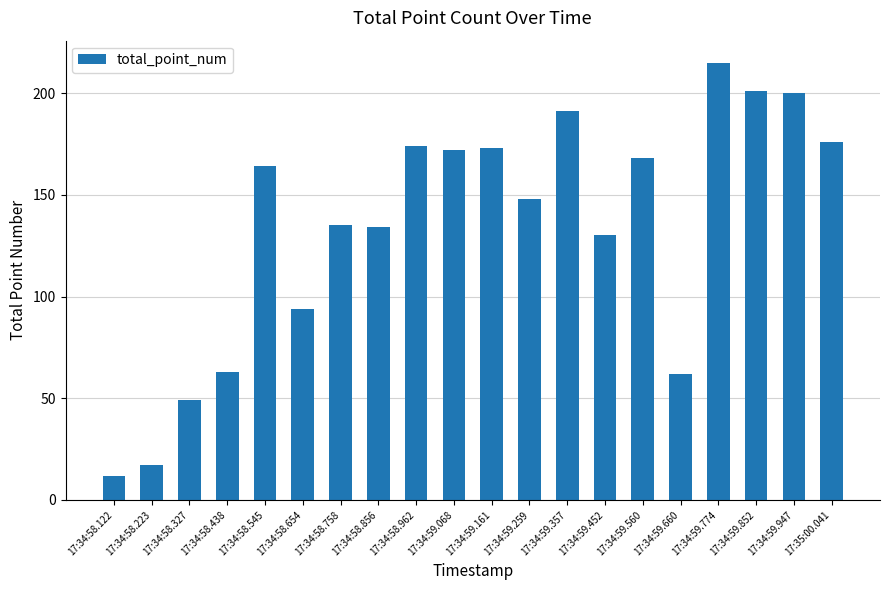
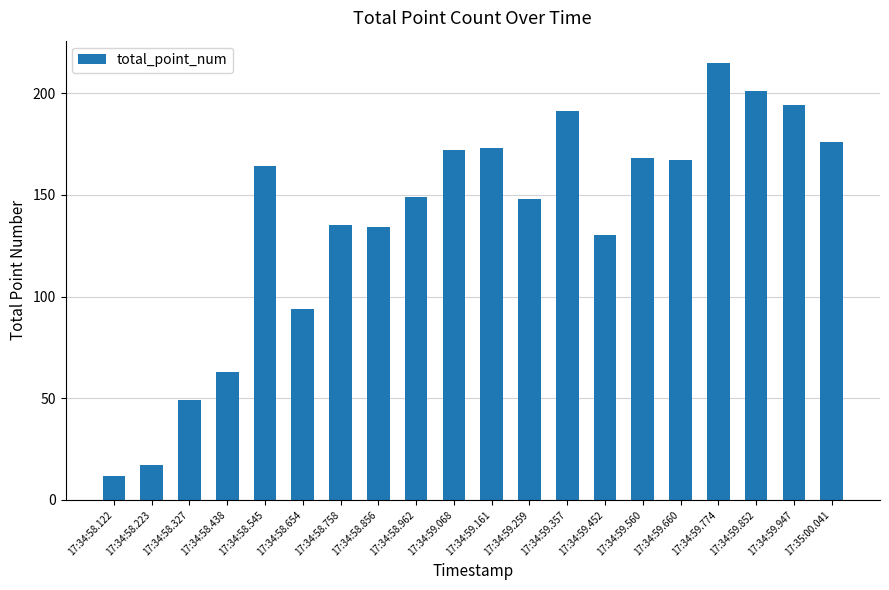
17:34:58.962: 174 -> 149
17:34:59.660: 62 -> 167
17:34:59.947: 200 -> 194
